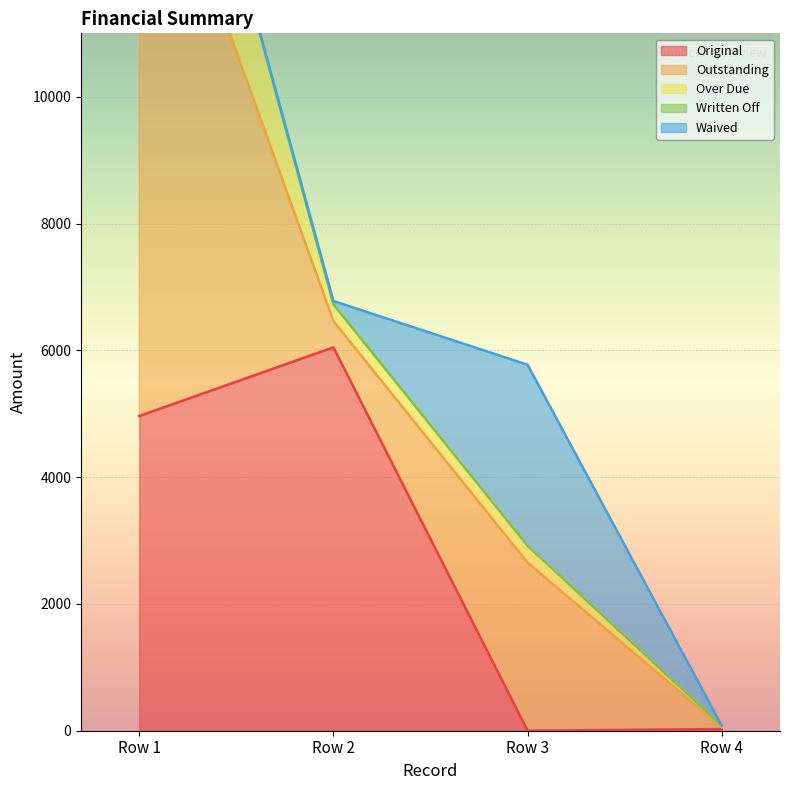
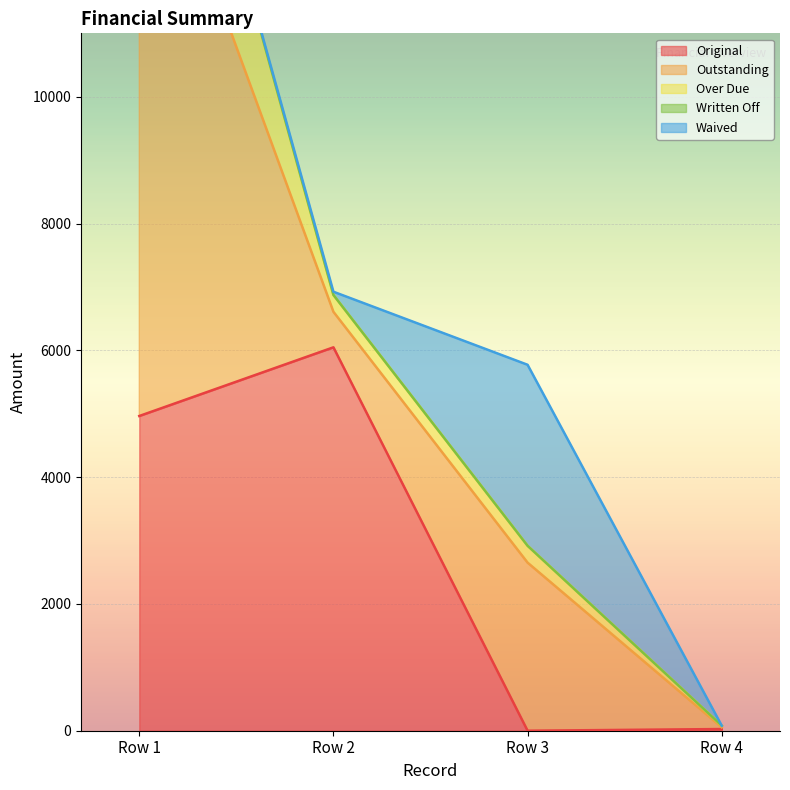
Outstanding, Row 2: 400 -> 600
